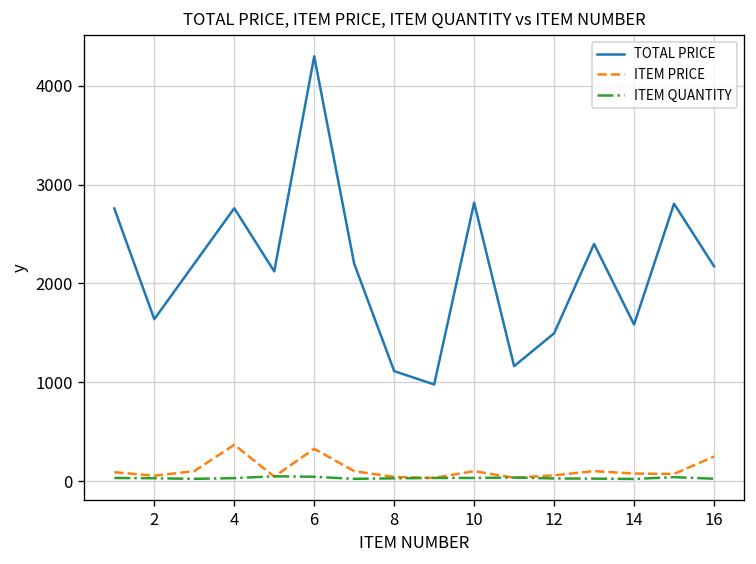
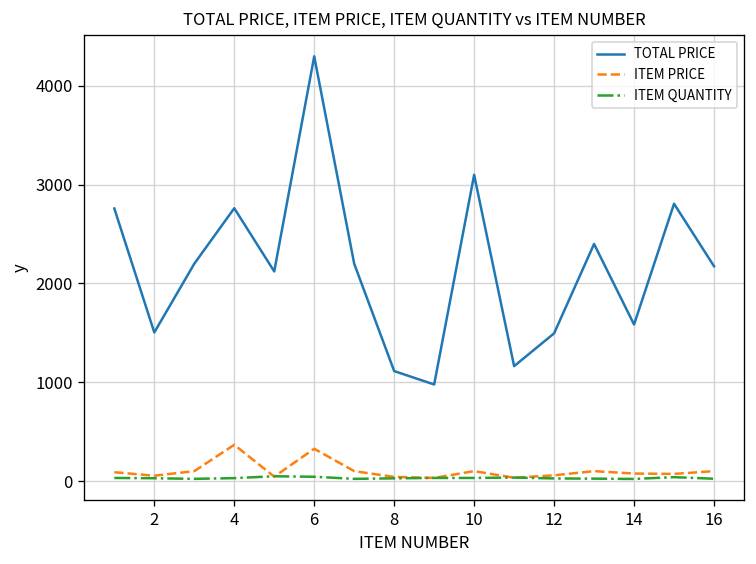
TOTAL PRICE, 2: 1600 -> 1500
TOTAL PRICE, 10: 2800 -> 3100
ITEM PRICE, 16: 200 -> 100
